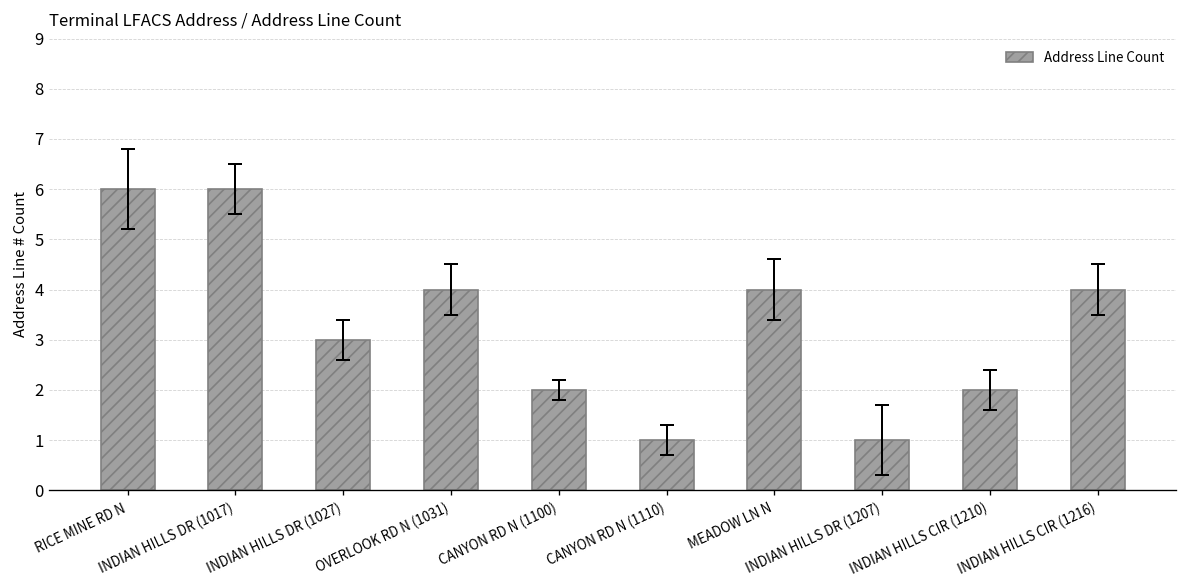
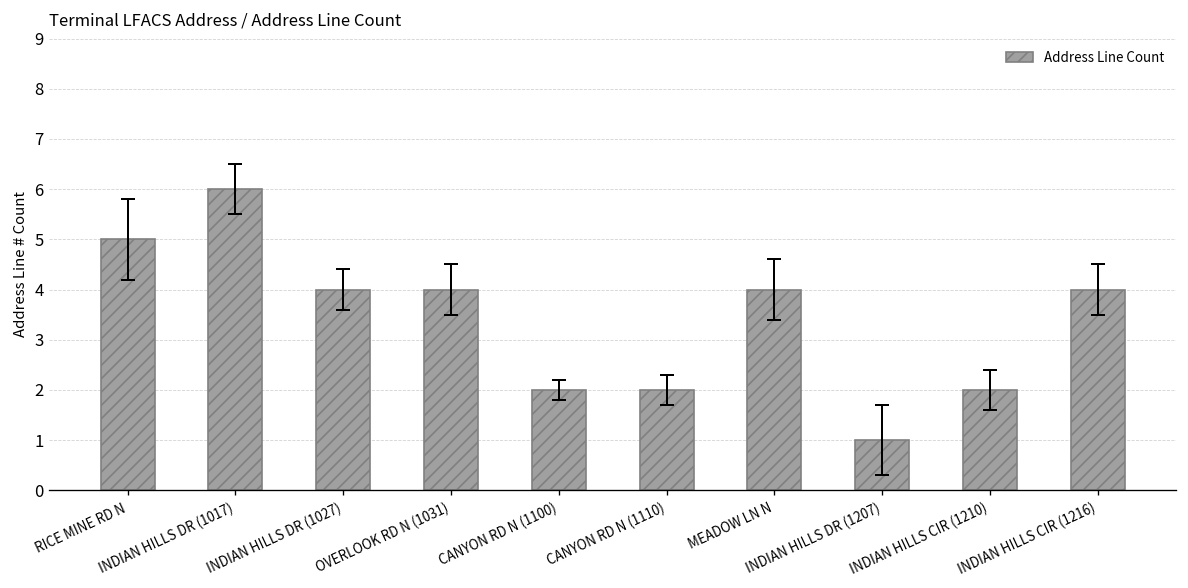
Address Line Count, RICE MINE RD N: 6 -> 5
Address Line Count, INDIAN HILLS DR (1027): 3 -> 4
Address Line Count, CANYON RD N (1110): 1 -> 2
